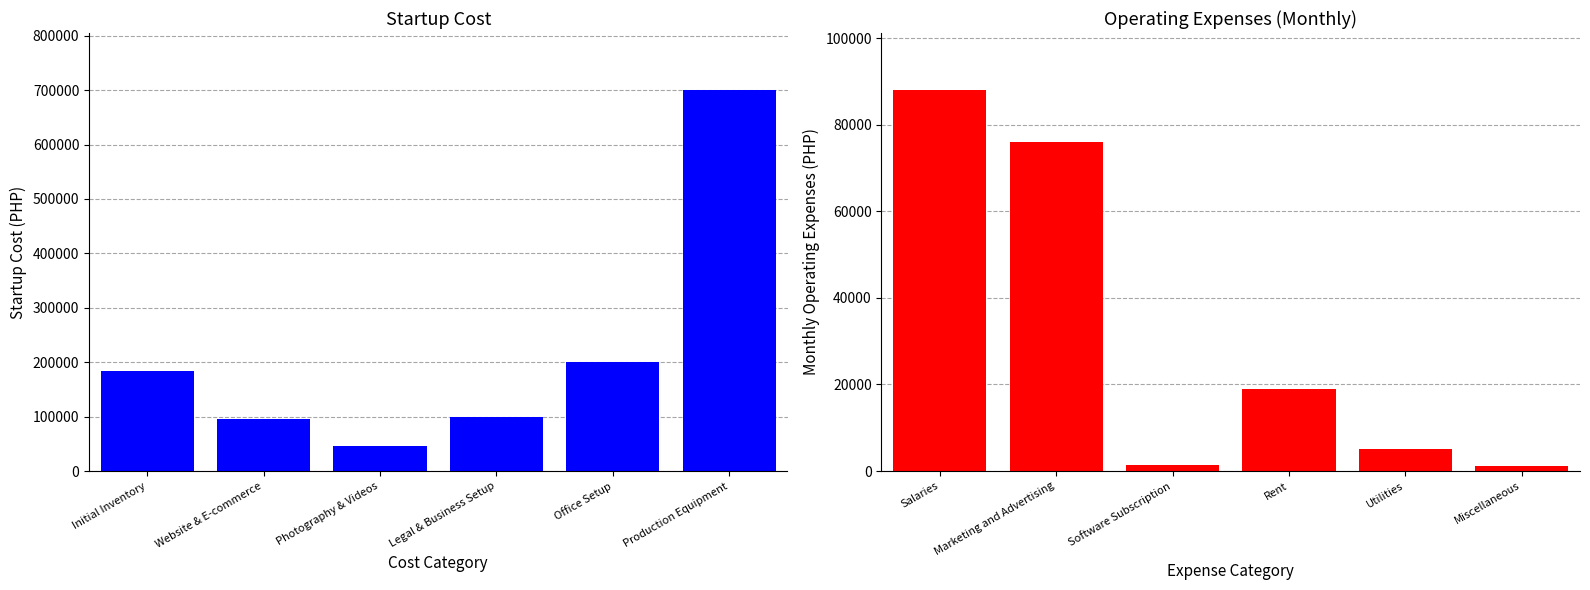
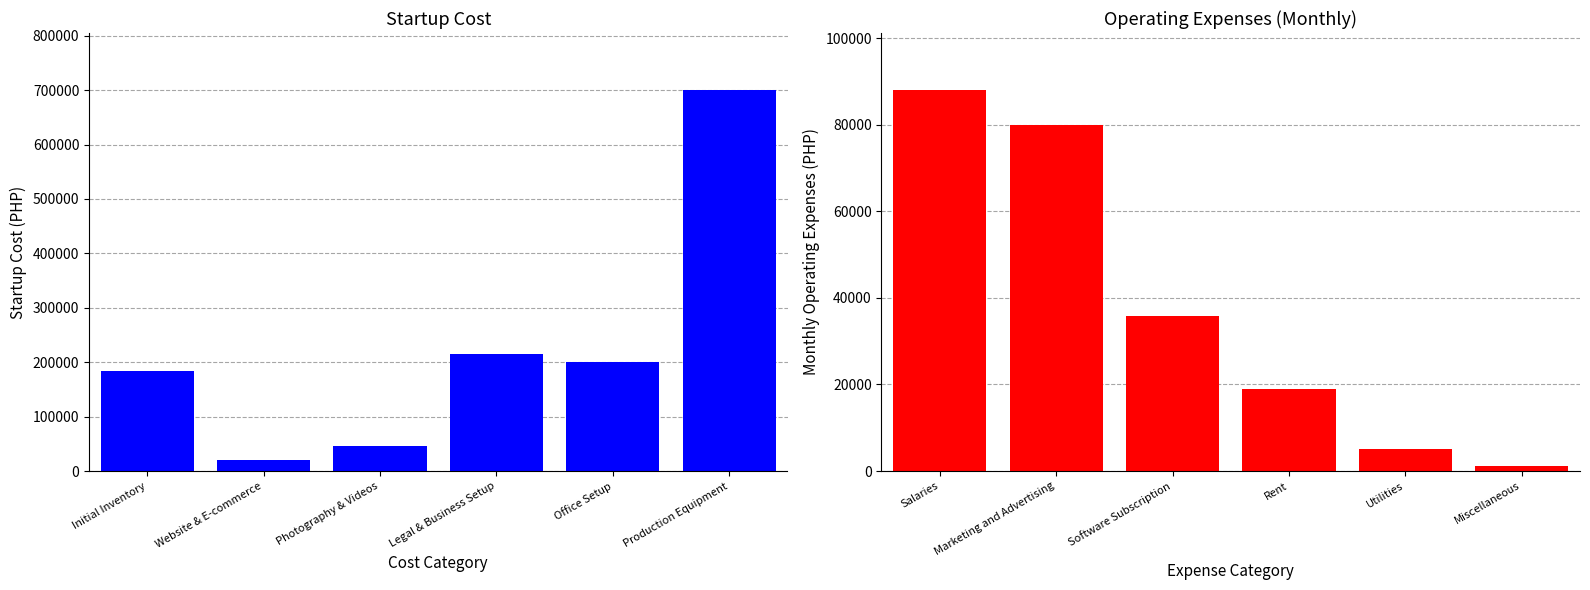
Startup Cost, Website & E-commerce: 100000 -> 20000
Startup Cost, Legal & Business Setup: 100000 -> 220000
Operating Expenses (Monthly), Marketing and Advertising: 76000 -> 80000
Operating Expenses (Monthly), Software Subscription: 2000 -> 36000
